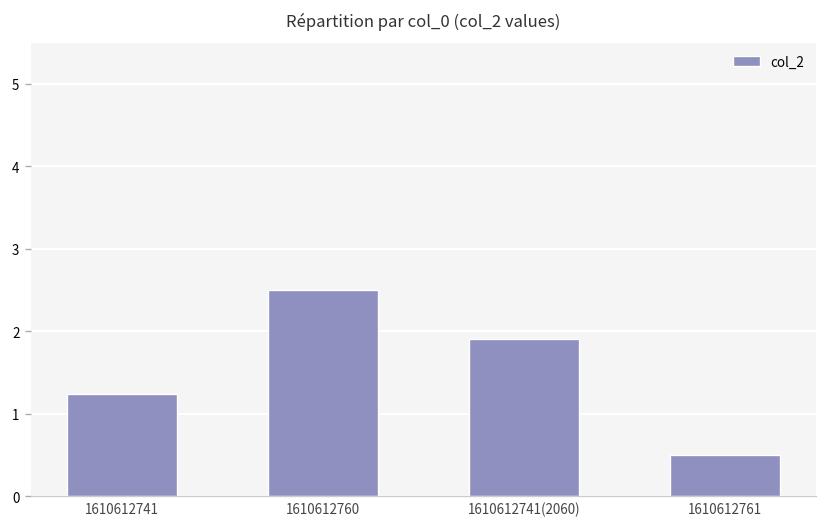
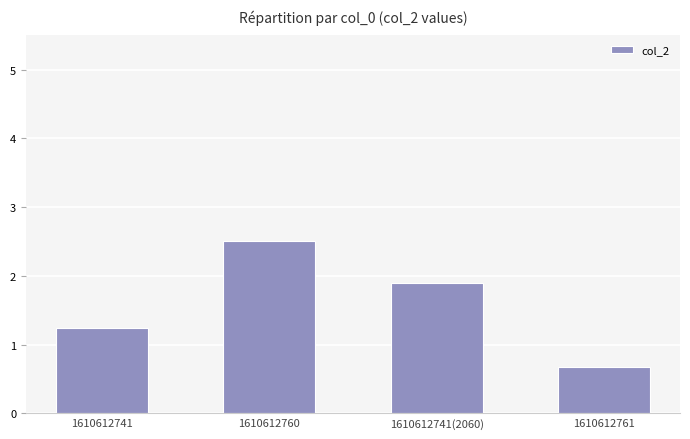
1610612761: 0.5 -> 0.7
